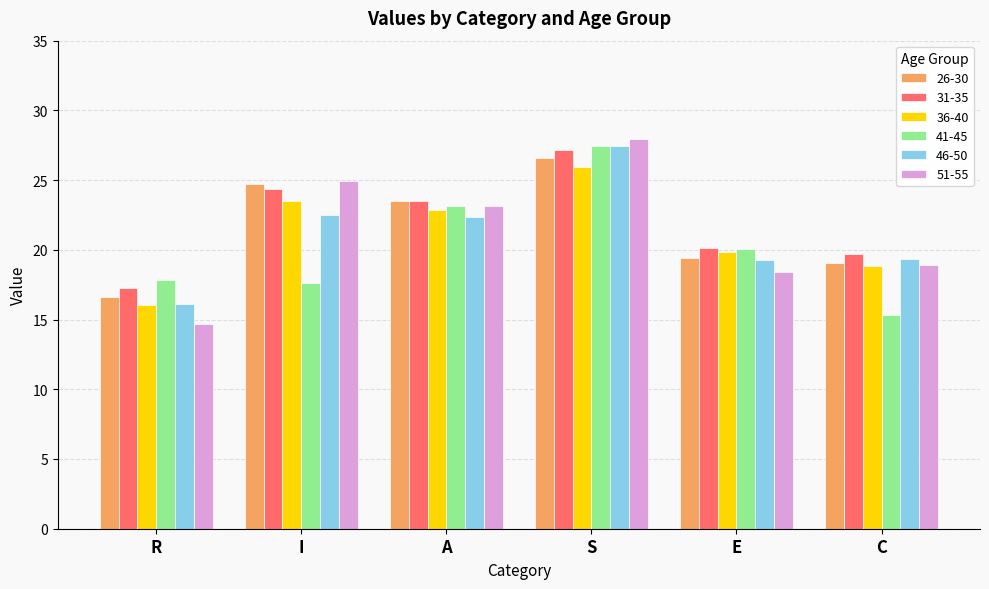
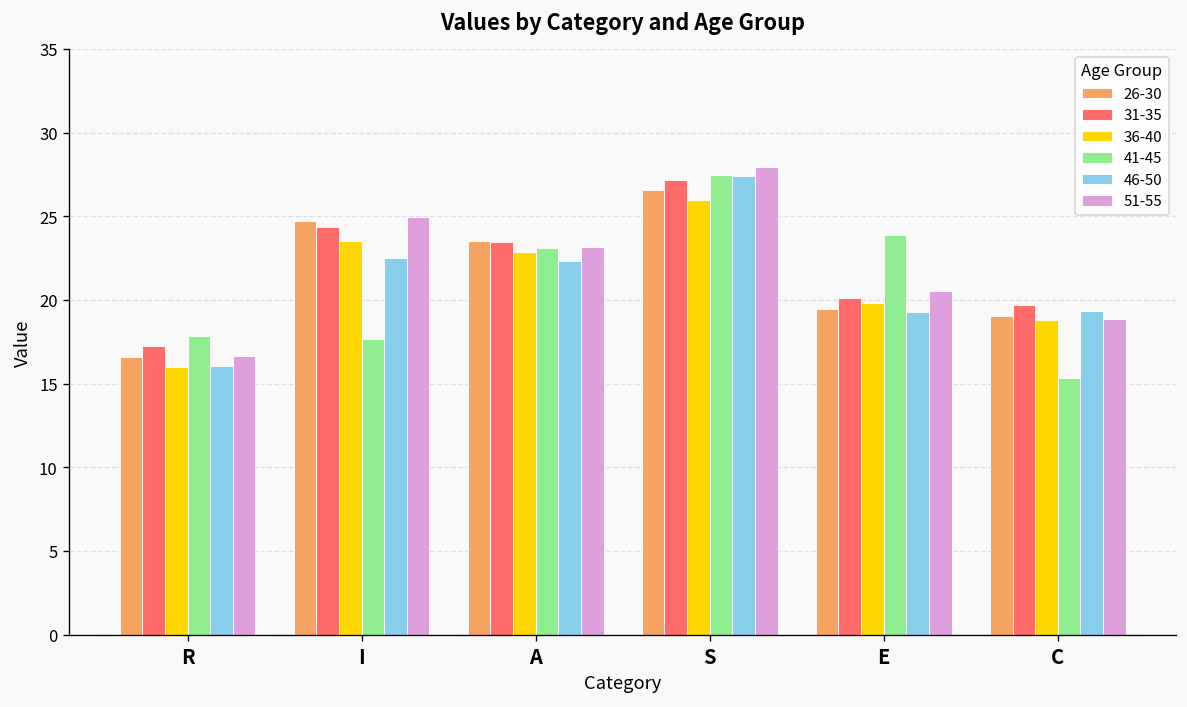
51-55, R: 14.7 -> 16.7
41-45, E: 20.1 -> 23.9
51-55, E: 18.4 -> 20.6
